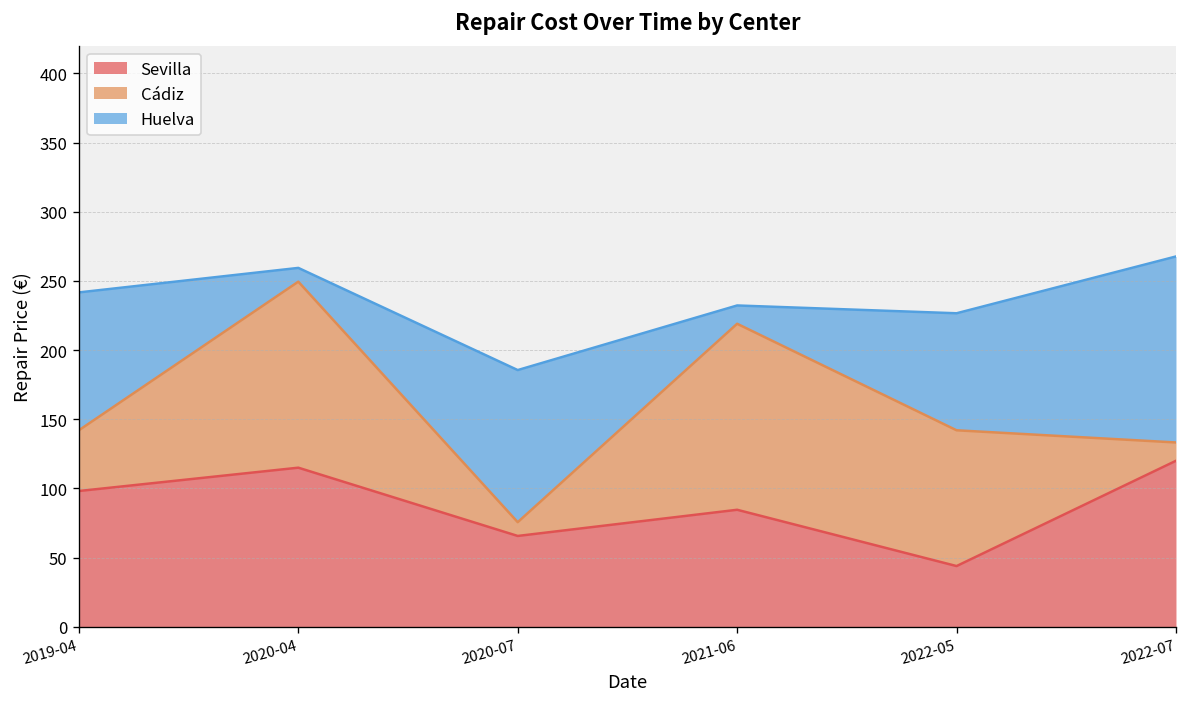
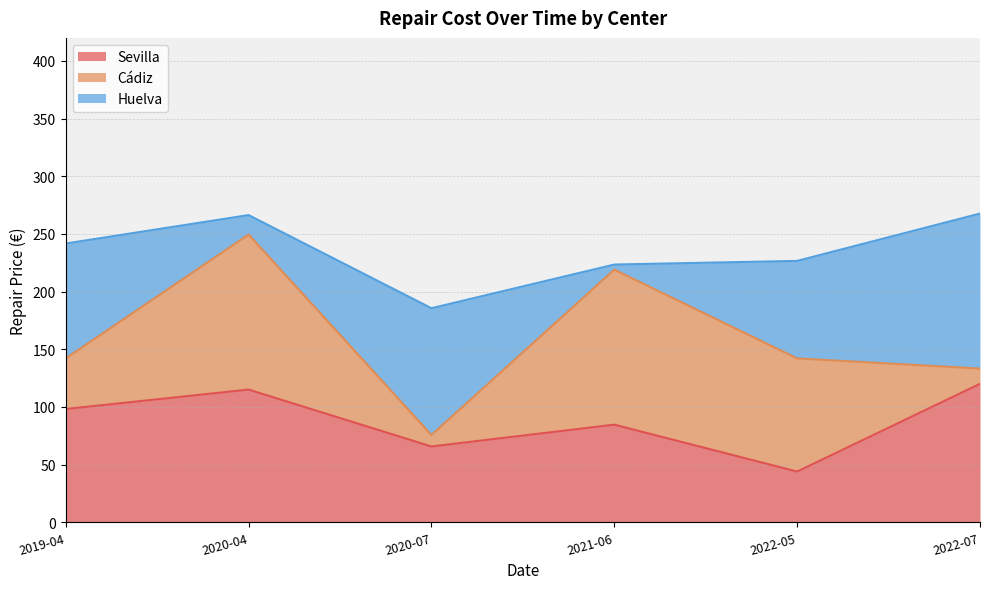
Huelva, 2020-04: 10 -> 17
Huelva, 2021-06: 13 -> 4
